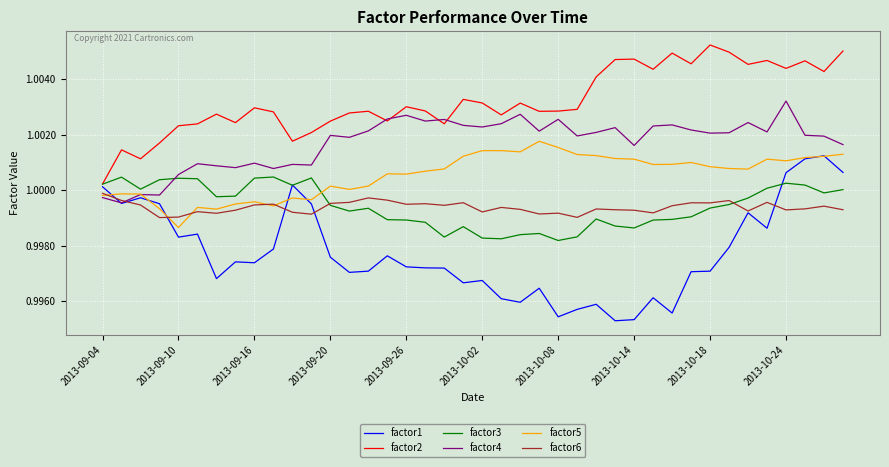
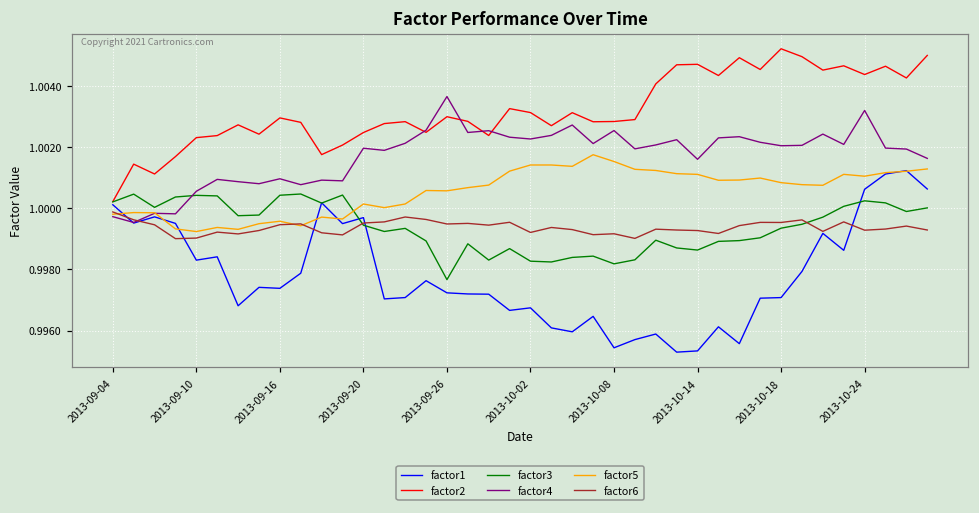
factor5, 2013-09-10: 0.9987 -> 0.9992
factor1, 2013-09-20: 0.9976 -> 0.9997
factor3, 2013-09-26: 0.9989 -> 0.9977
factor4, 2013-09-26: 1.0027 -> 1.0037
